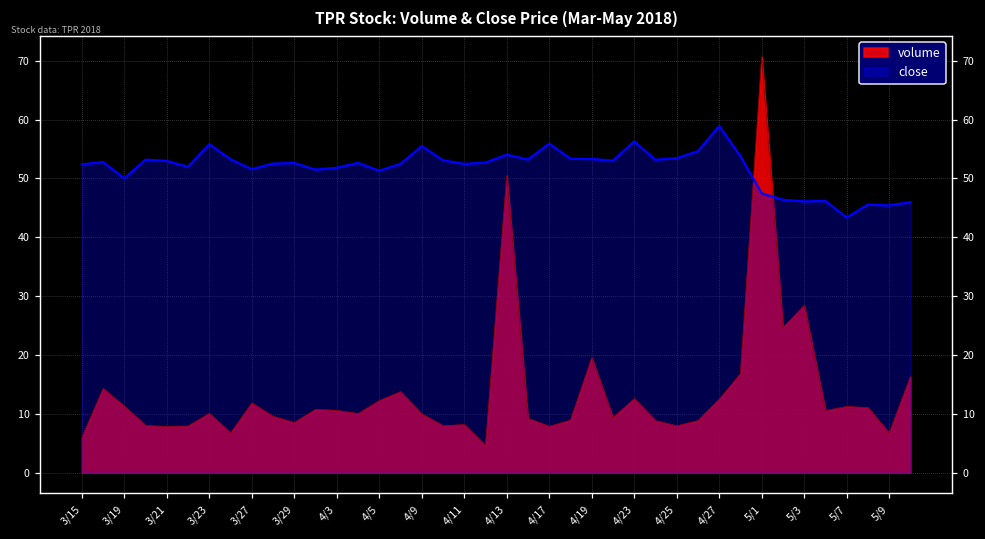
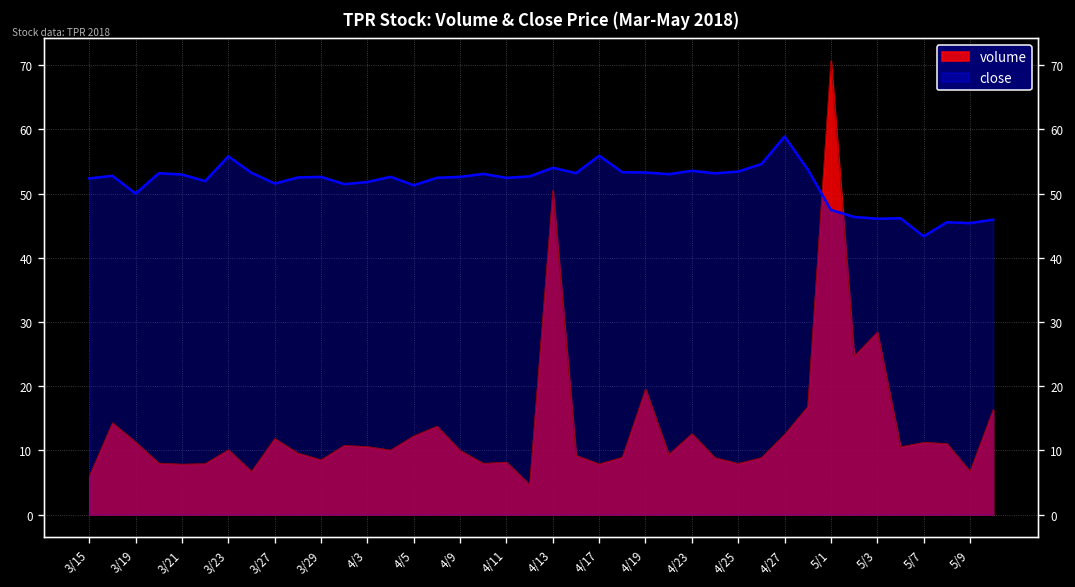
close, 4/9: 55 -> 53
close, 4/23: 56 -> 54
